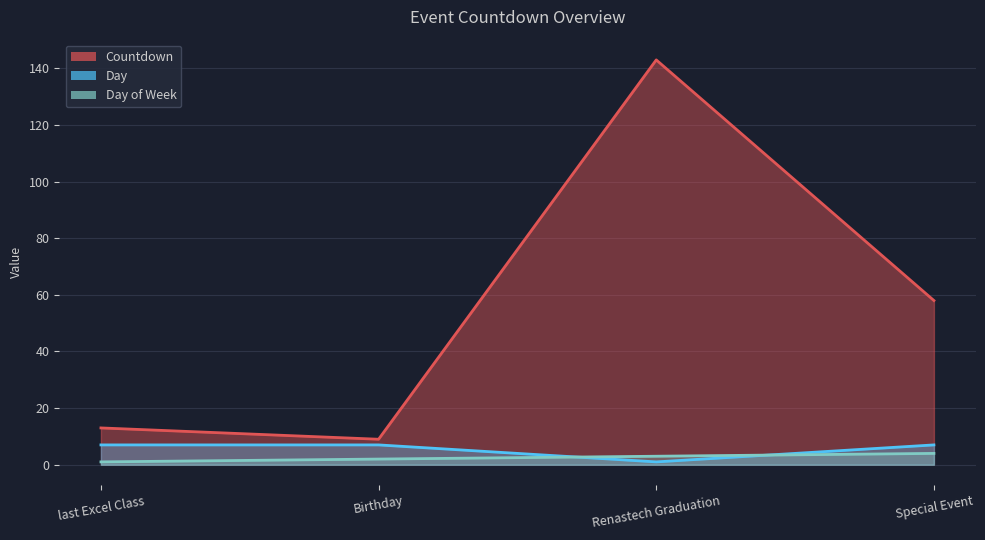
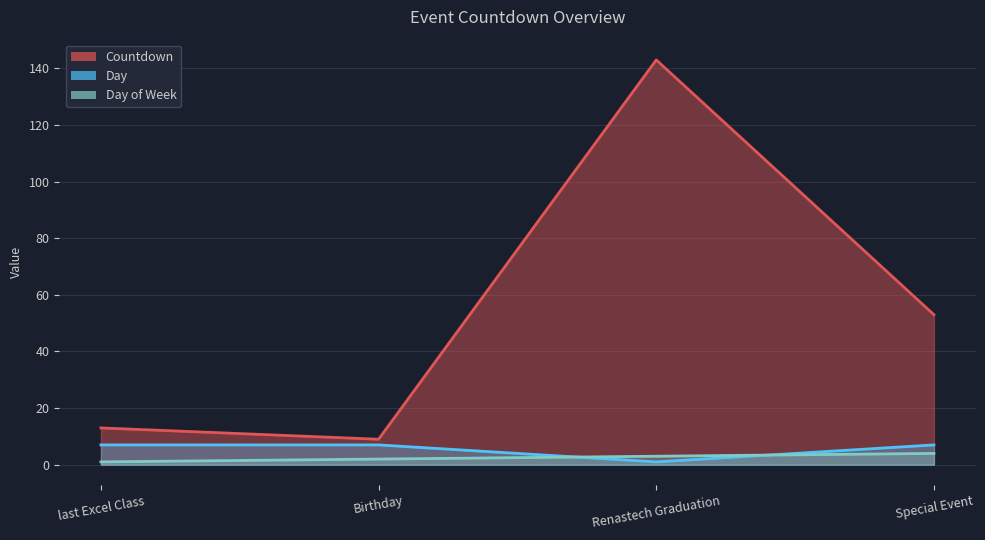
Countdown, Special Event: 58 -> 53
